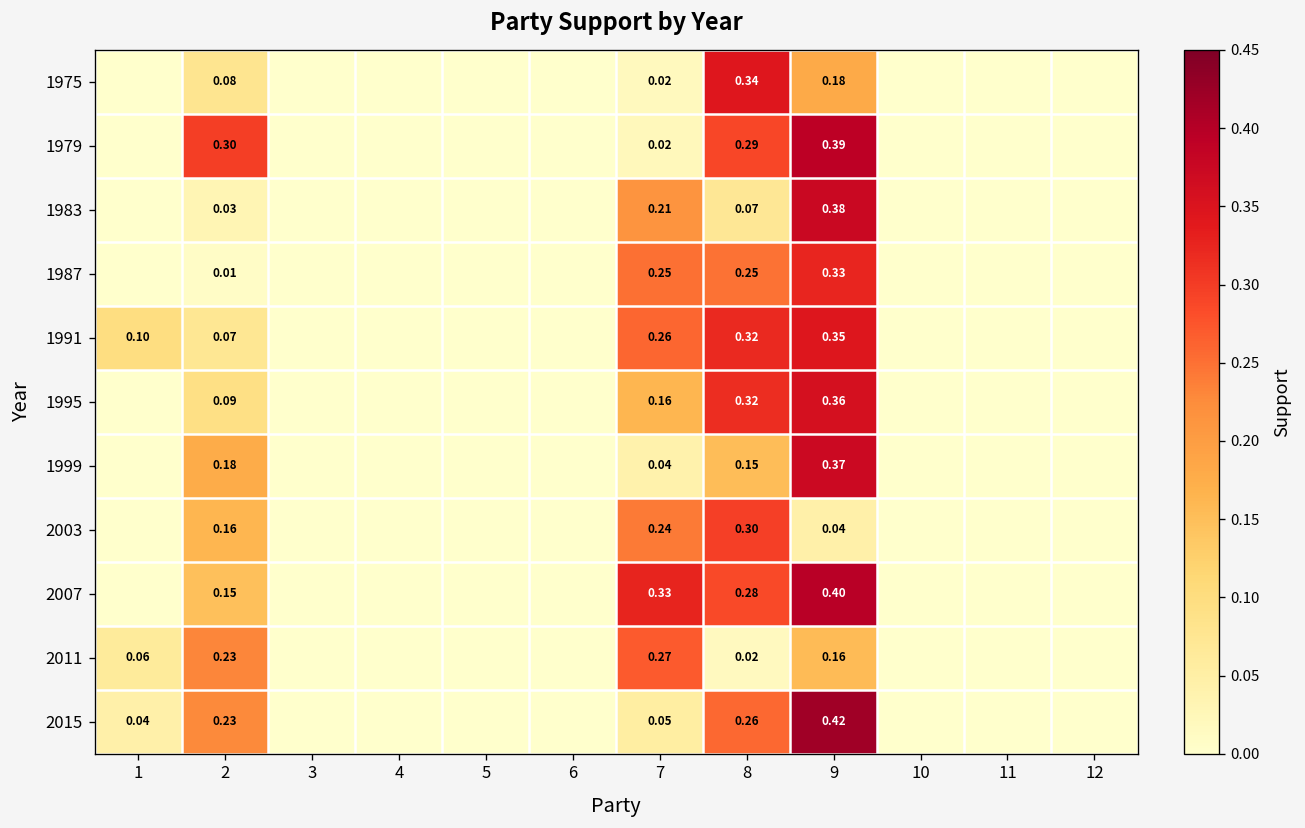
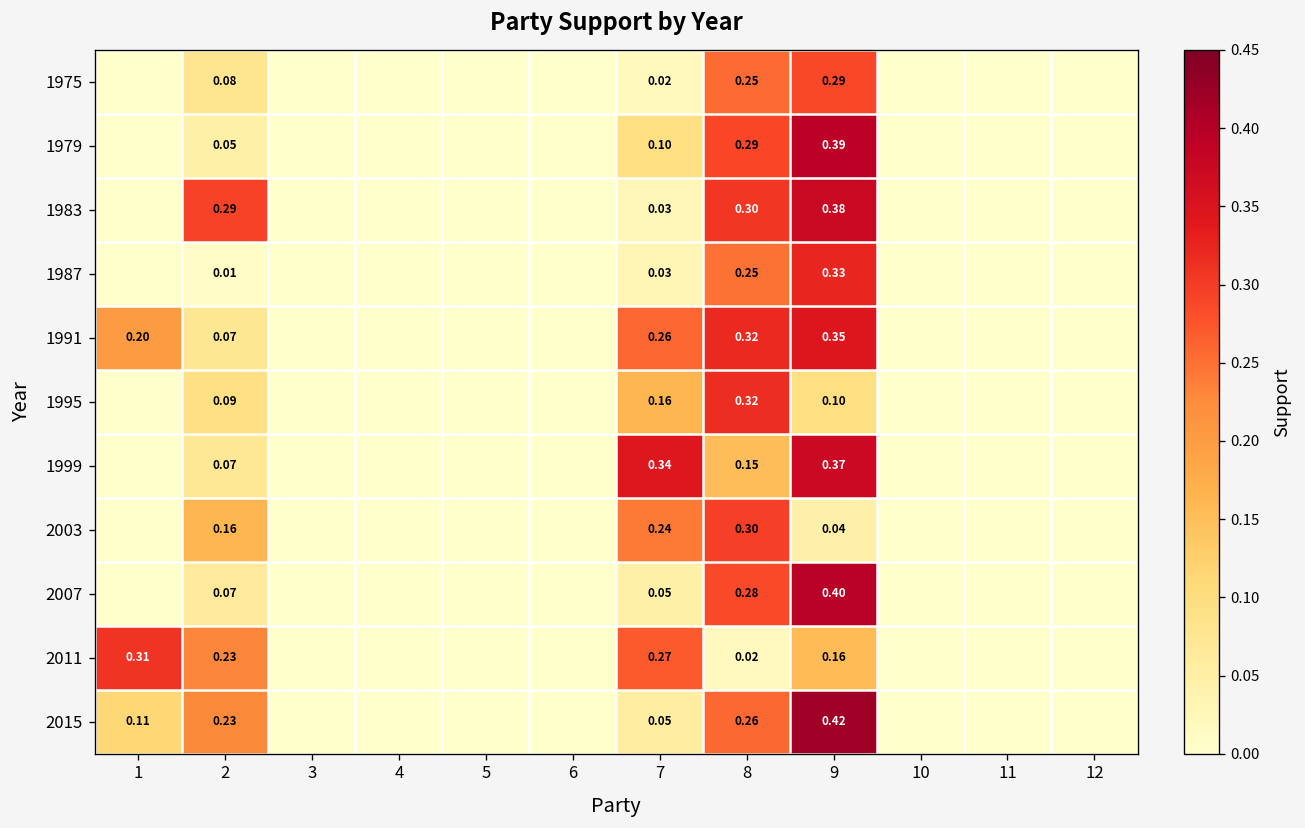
1975, 8: 0.34 -> 0.25
1975, 9: 0.18 -> 0.29
1979, 2: 0.30 -> 0.05
1979, 7: 0.02 -> 0.10
1983, 2: 0.03 -> 0.29
1983, 7: 0.21 -> 0.03
1983, 8: 0.07 -> 0.30
1987, 7: 0.25 -> 0.03
1991, 1: 0.10 -> 0.20
1995, 9: 0.36 -> 0.10
1999, 2: 0.18 -> 0.07
1999, 7: 0.04 -> 0.34
2007, 2: 0.15 -> 0.07
2007, 7: 0.33 -> 0.05
2011, 1: 0.06 -> 0.31
2015, 1: 0.04 -> 0.11
